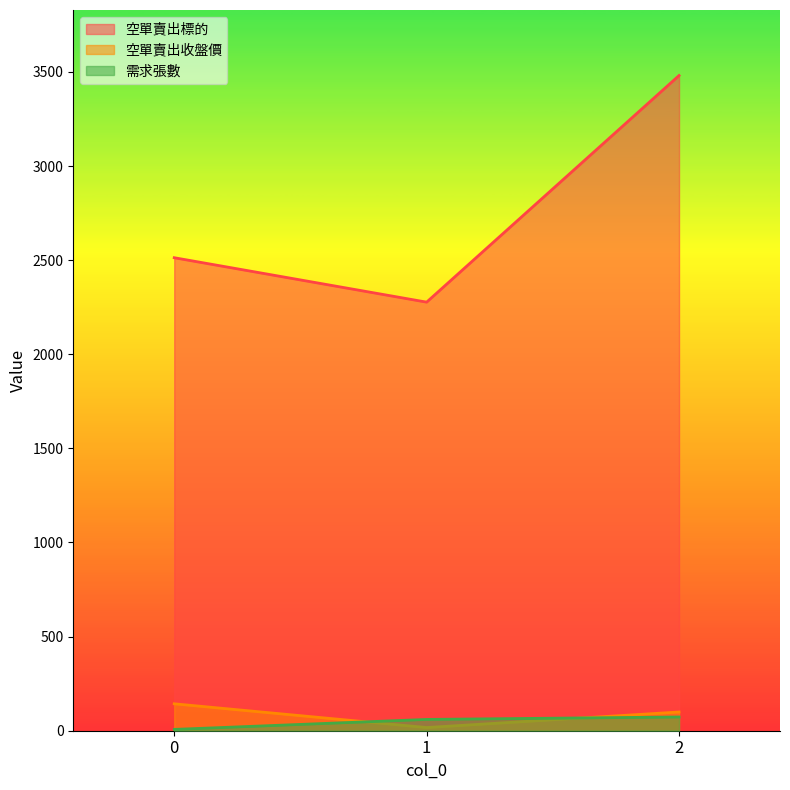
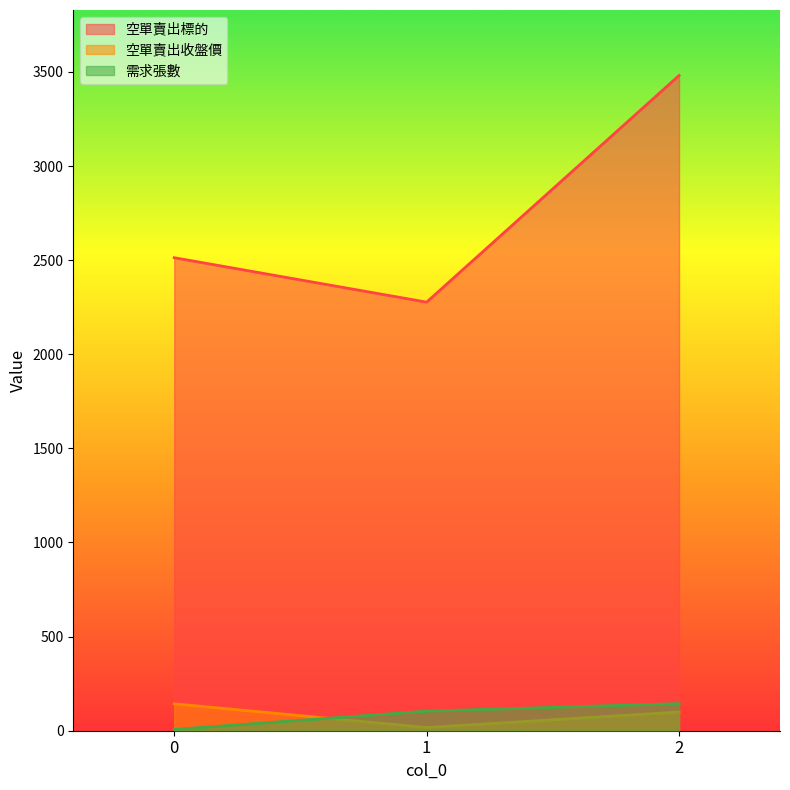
需求張數, 1: 60 -> 100
需求張數, 2: 70 -> 140
